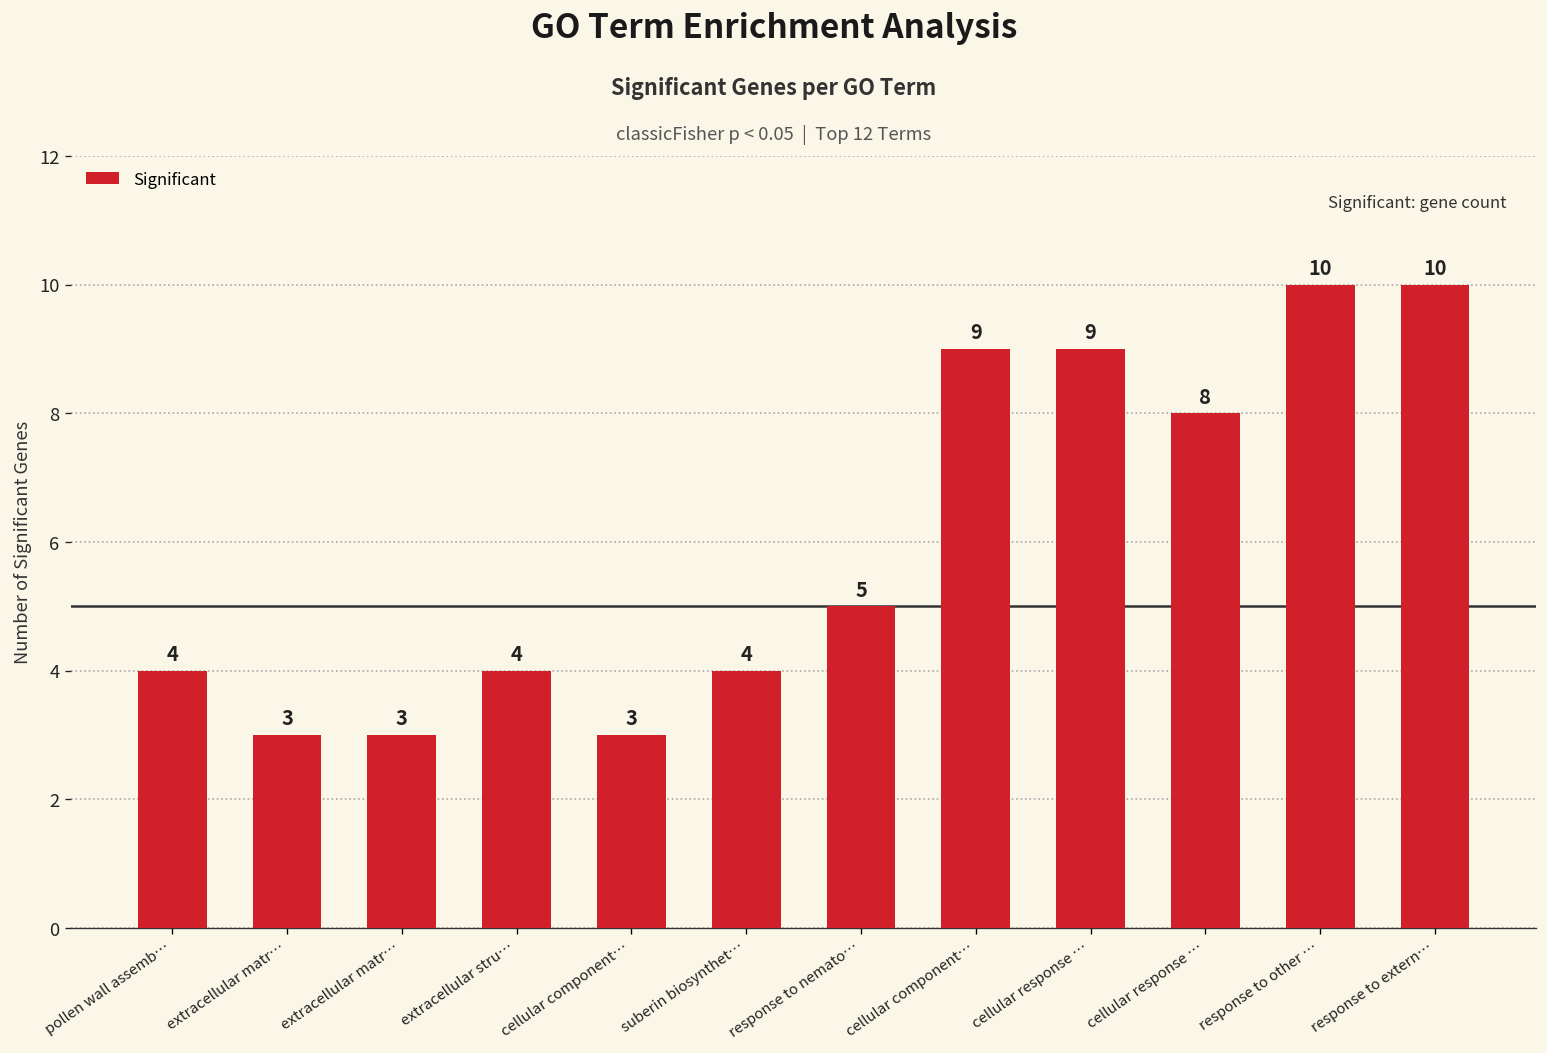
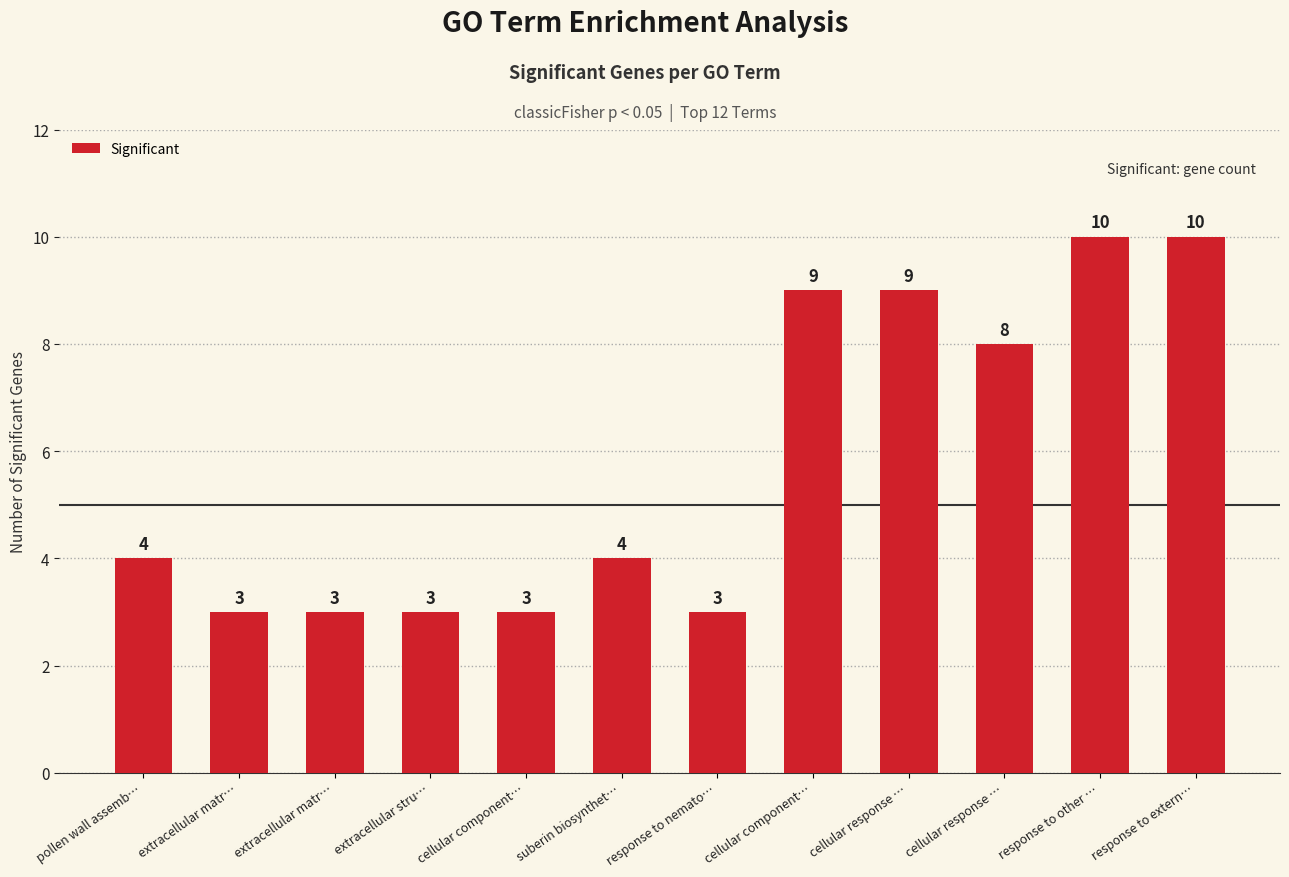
extracellular stru…: 4 -> 3
response to nemato…: 5 -> 3
